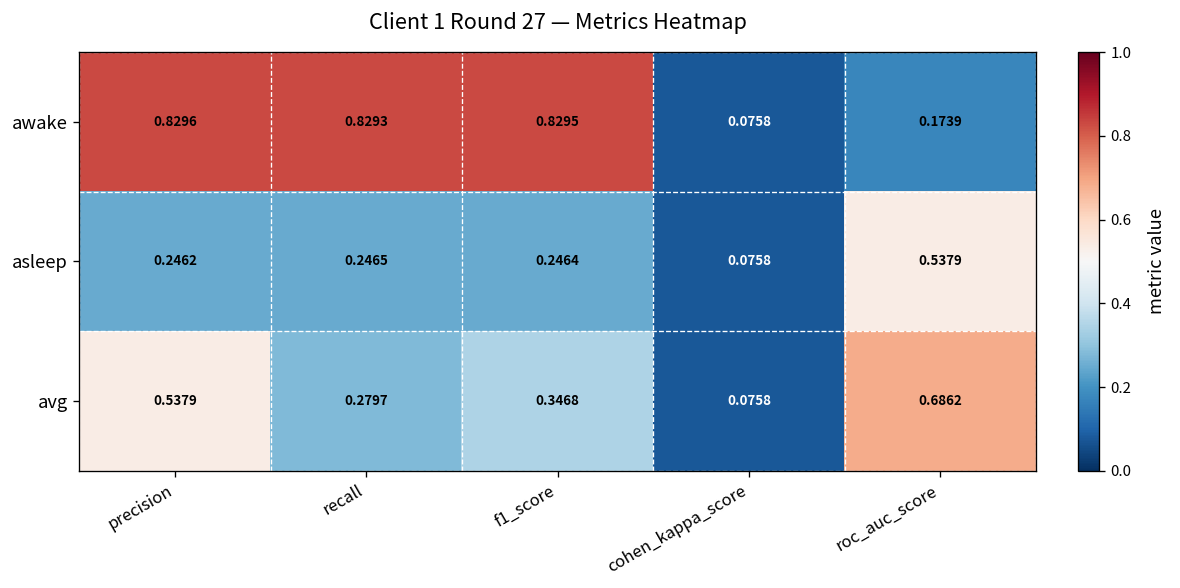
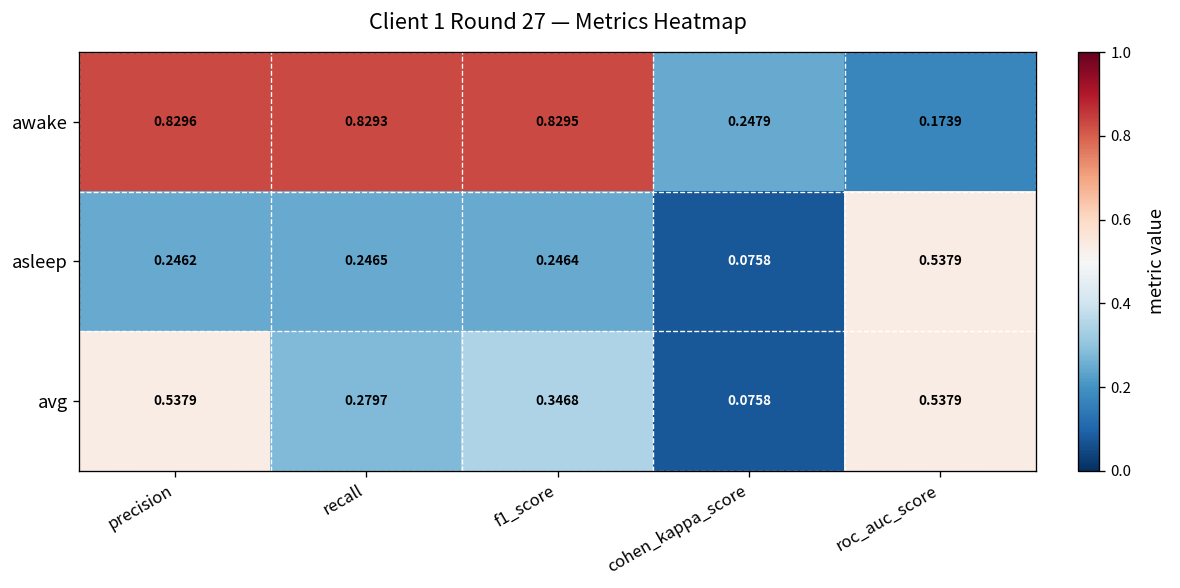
awake, cohen_kappa_score: 0.0758 -> 0.2479
avg, roc_auc_score: 0.6862 -> 0.5379
